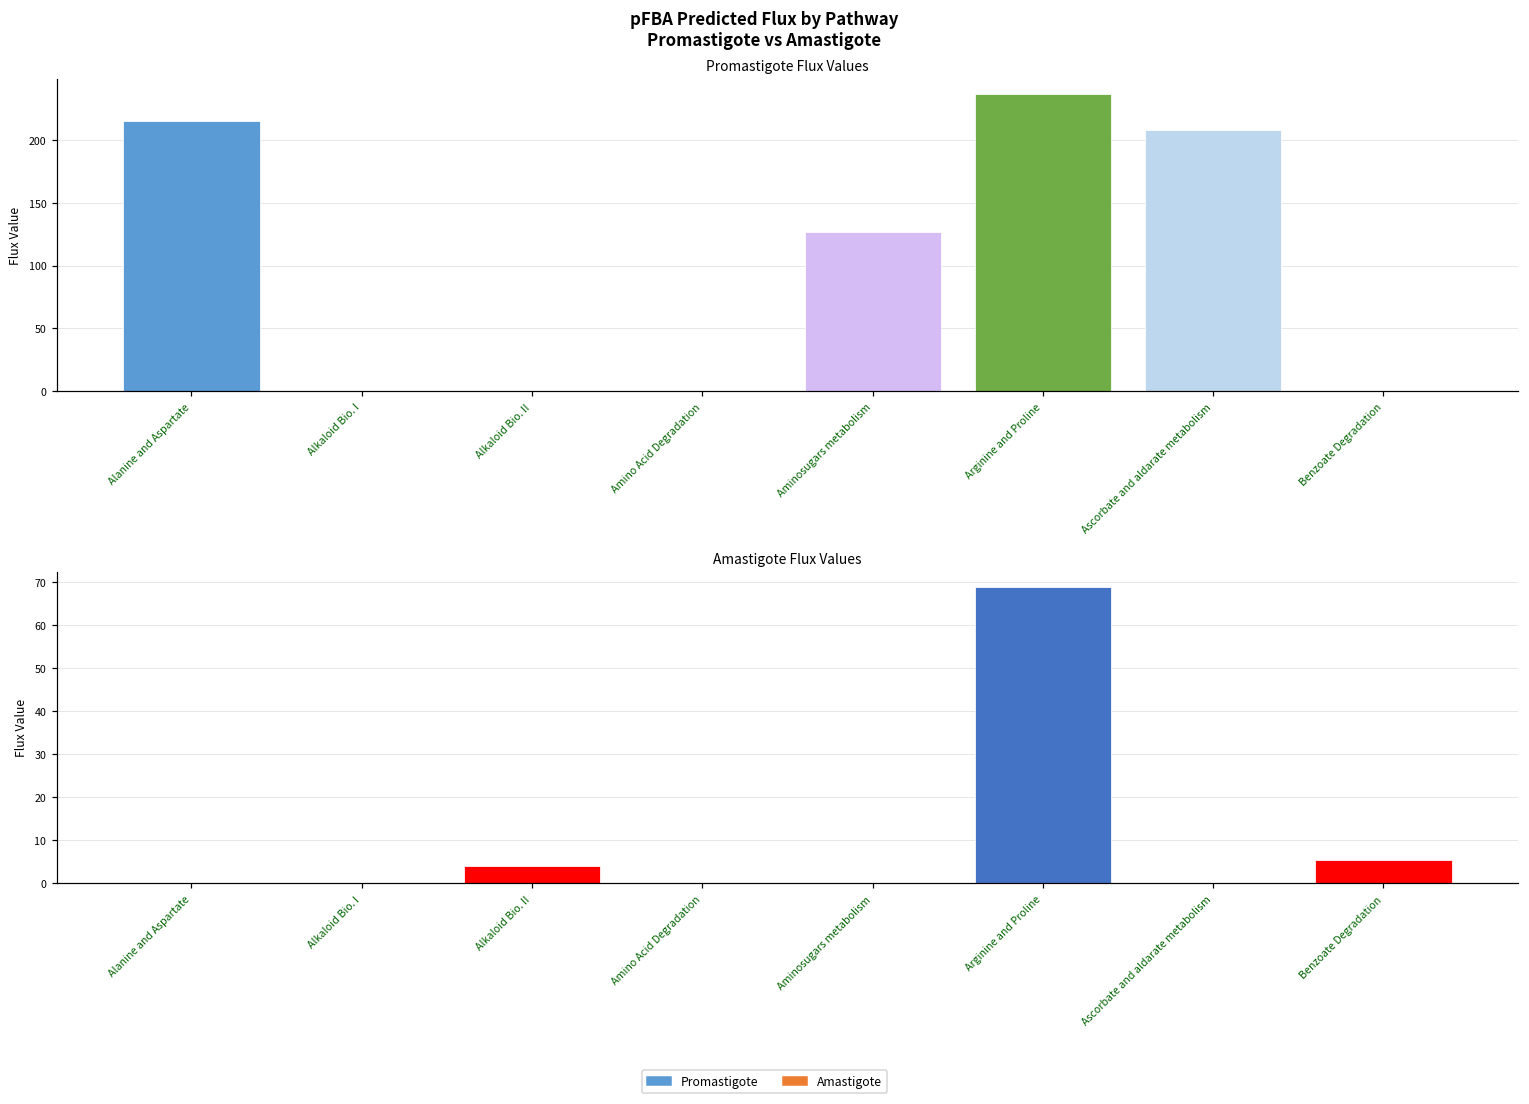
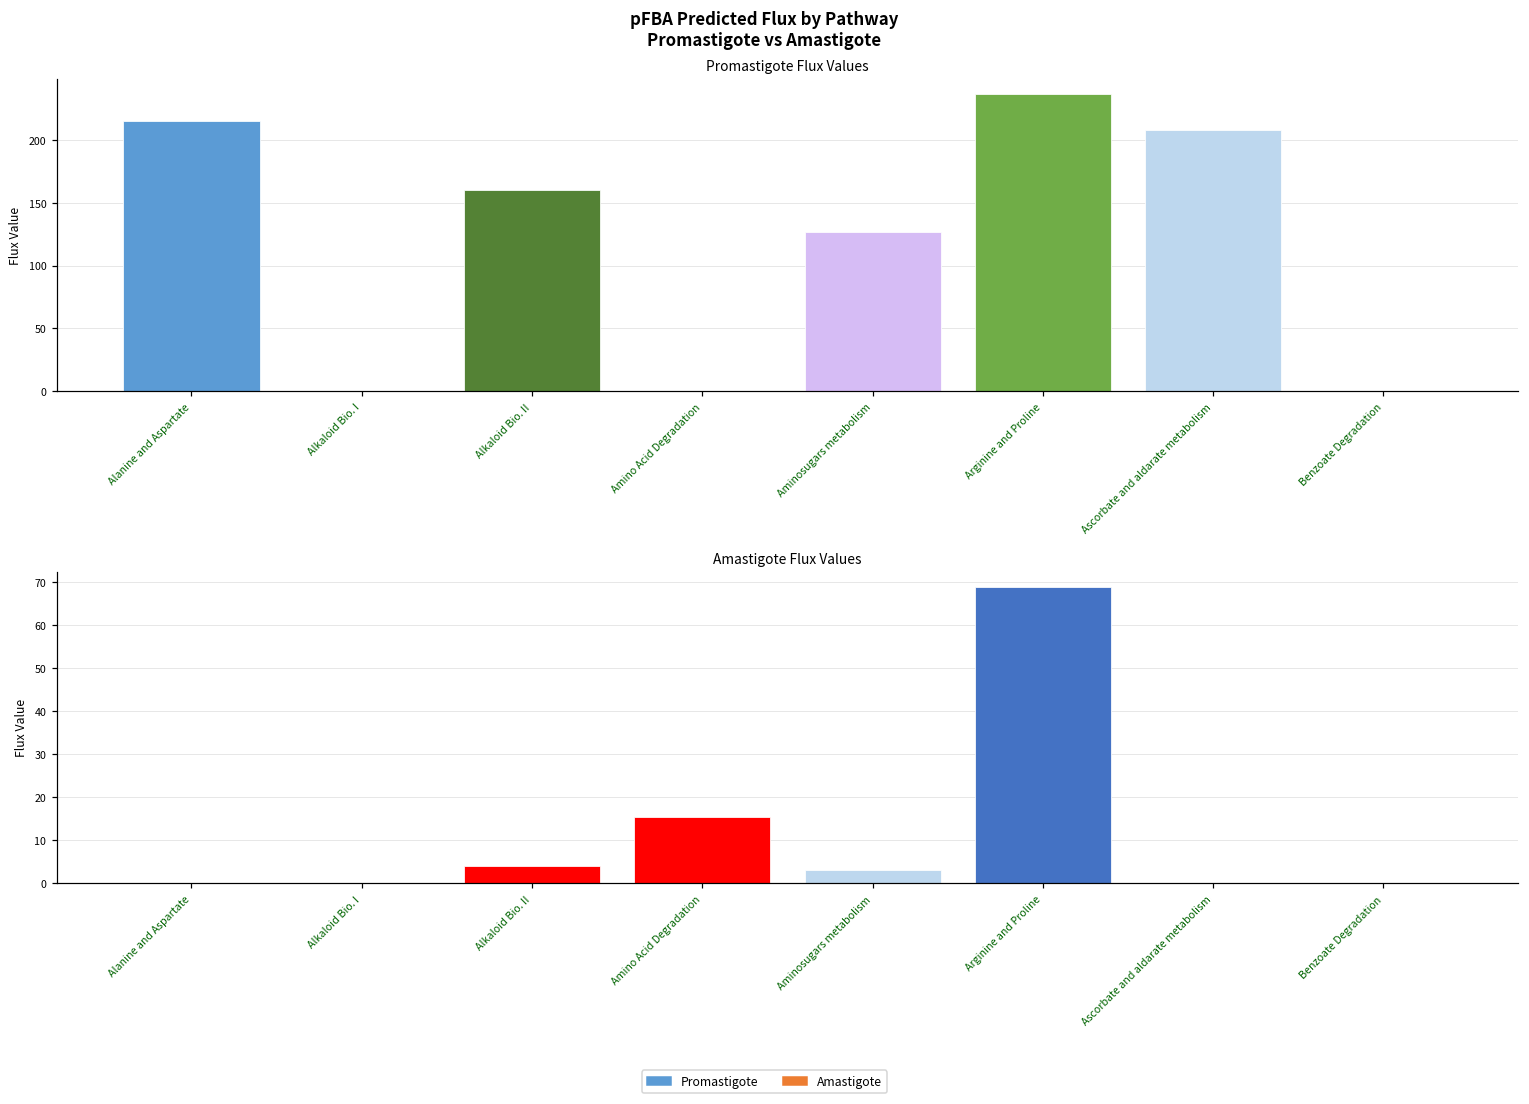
Promastigote Flux Values, Alkaloid Bio. II: 0 -> 160
Amastigote Flux Values, Amino Acid Degradation: 0 -> 15
Amastigote Flux Values, Aminosugars metabolism: 0 -> 3
Amastigote Flux Values, Benzoate Degradation: 5 -> 0
